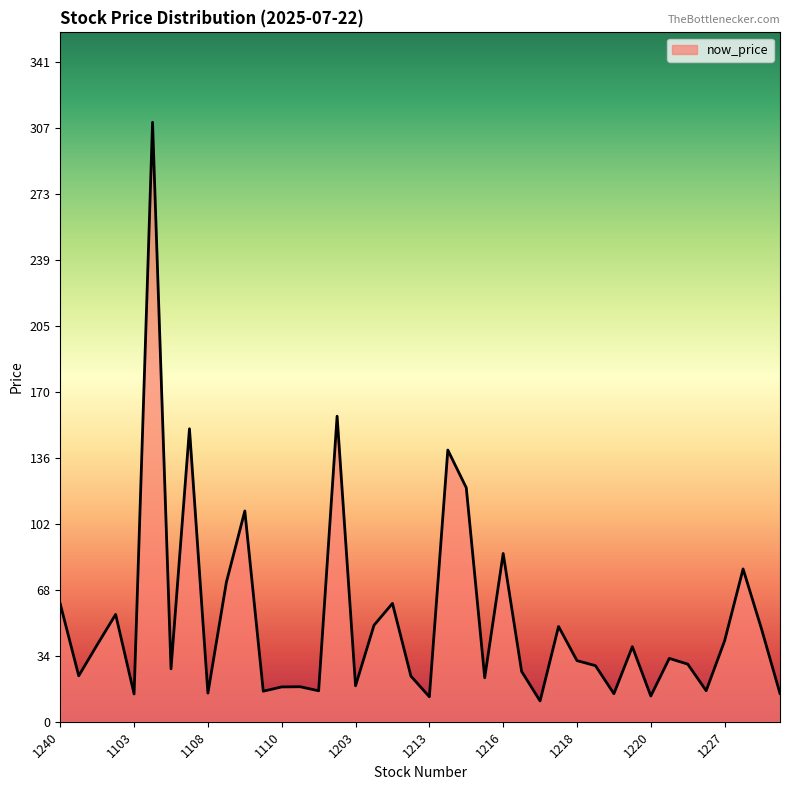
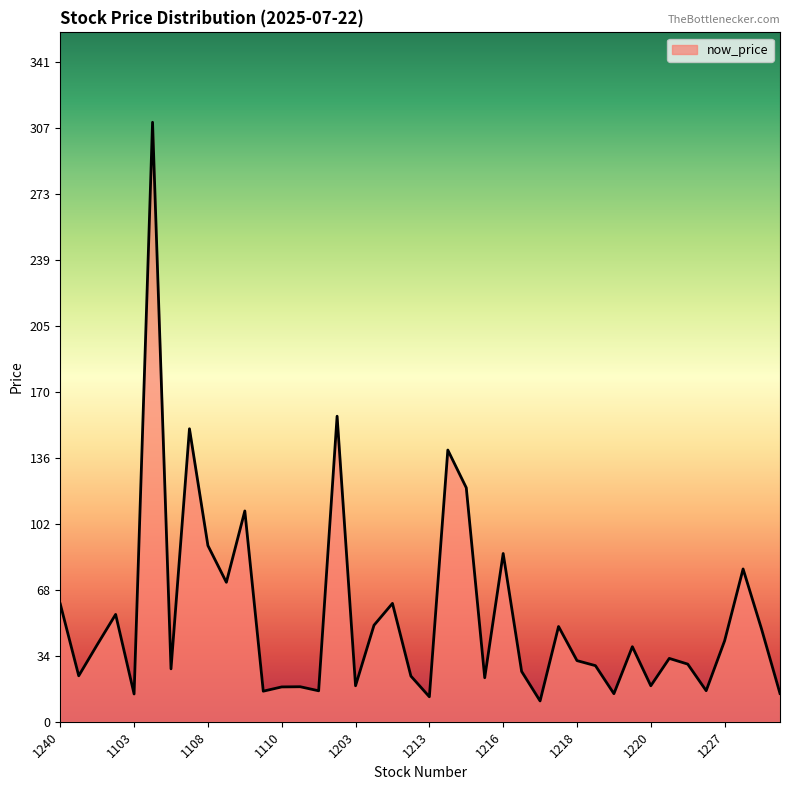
1108: 15 -> 91
1220: 13 -> 19
